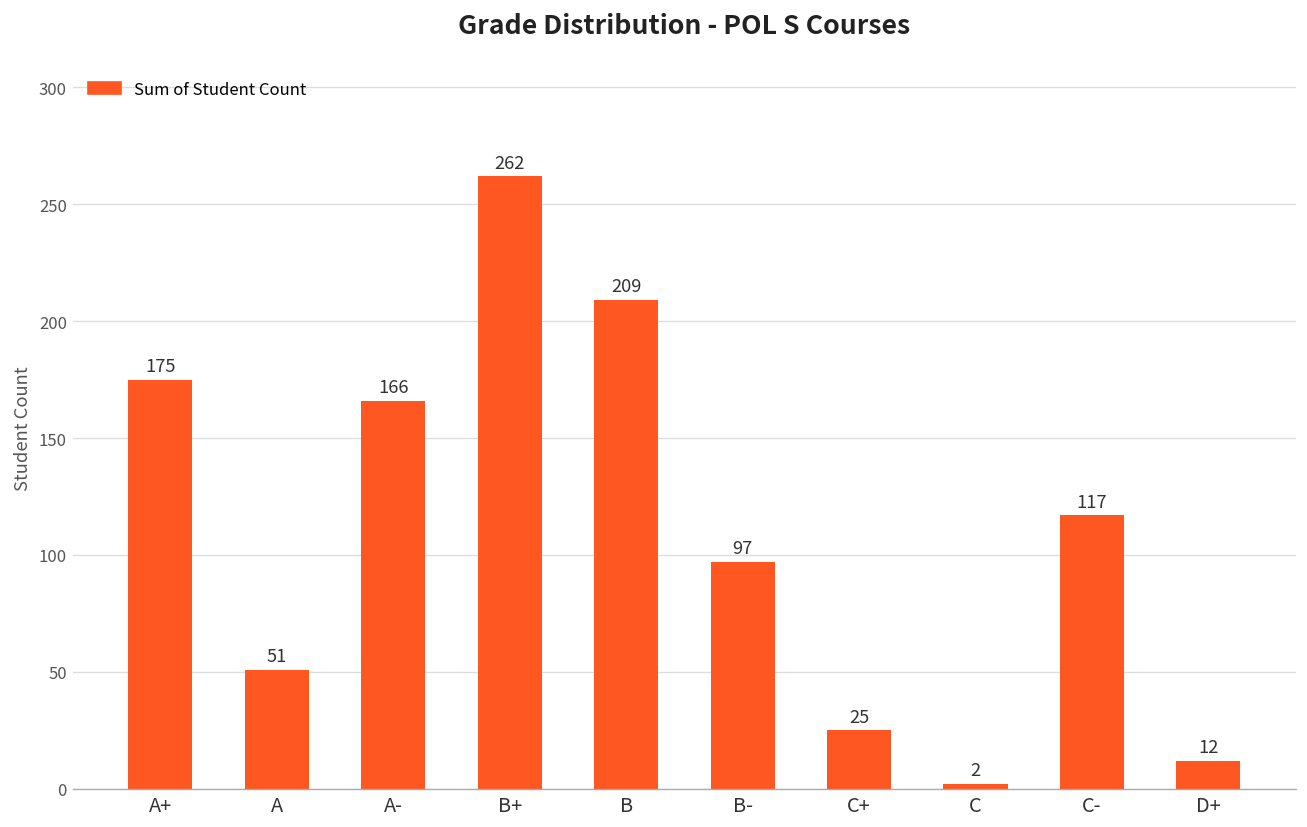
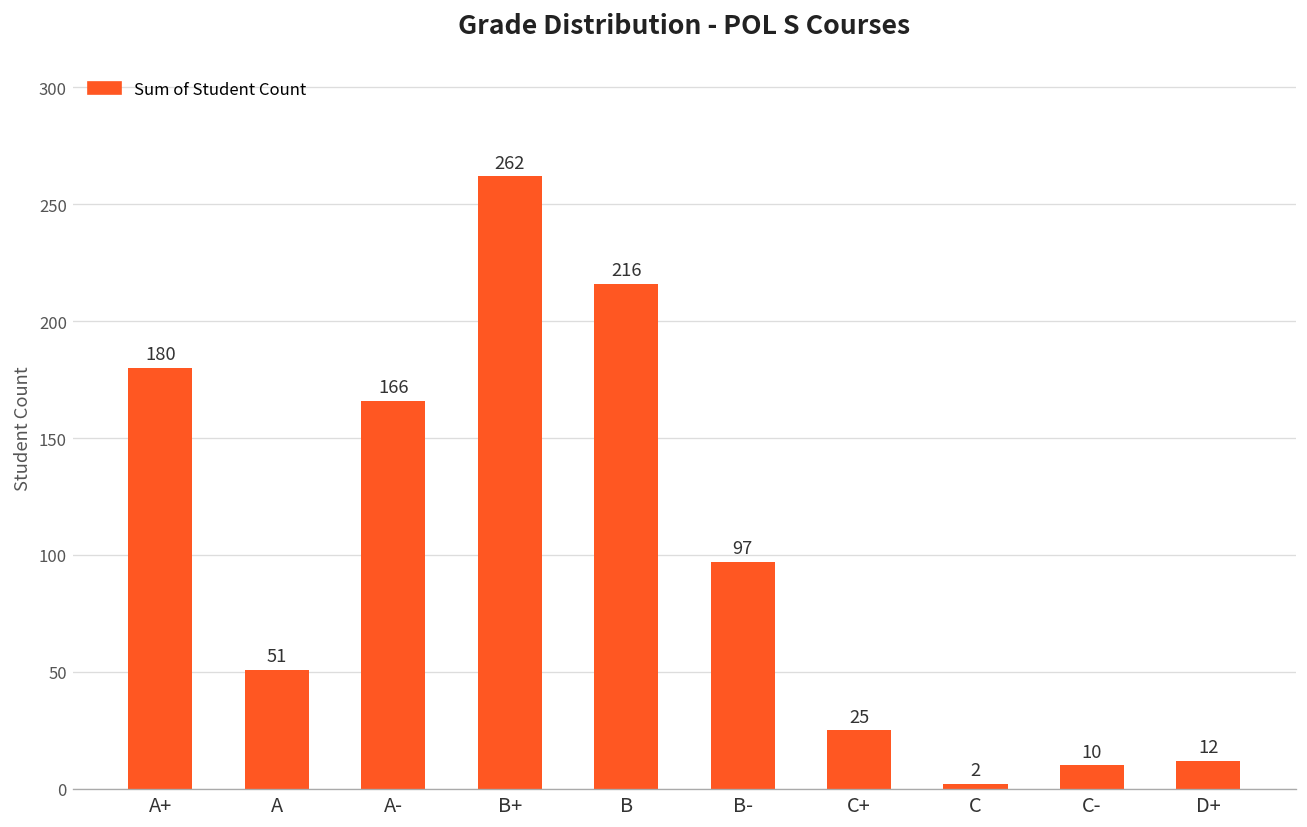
A+: 175 -> 180
B: 209 -> 216
C-: 117 -> 10
